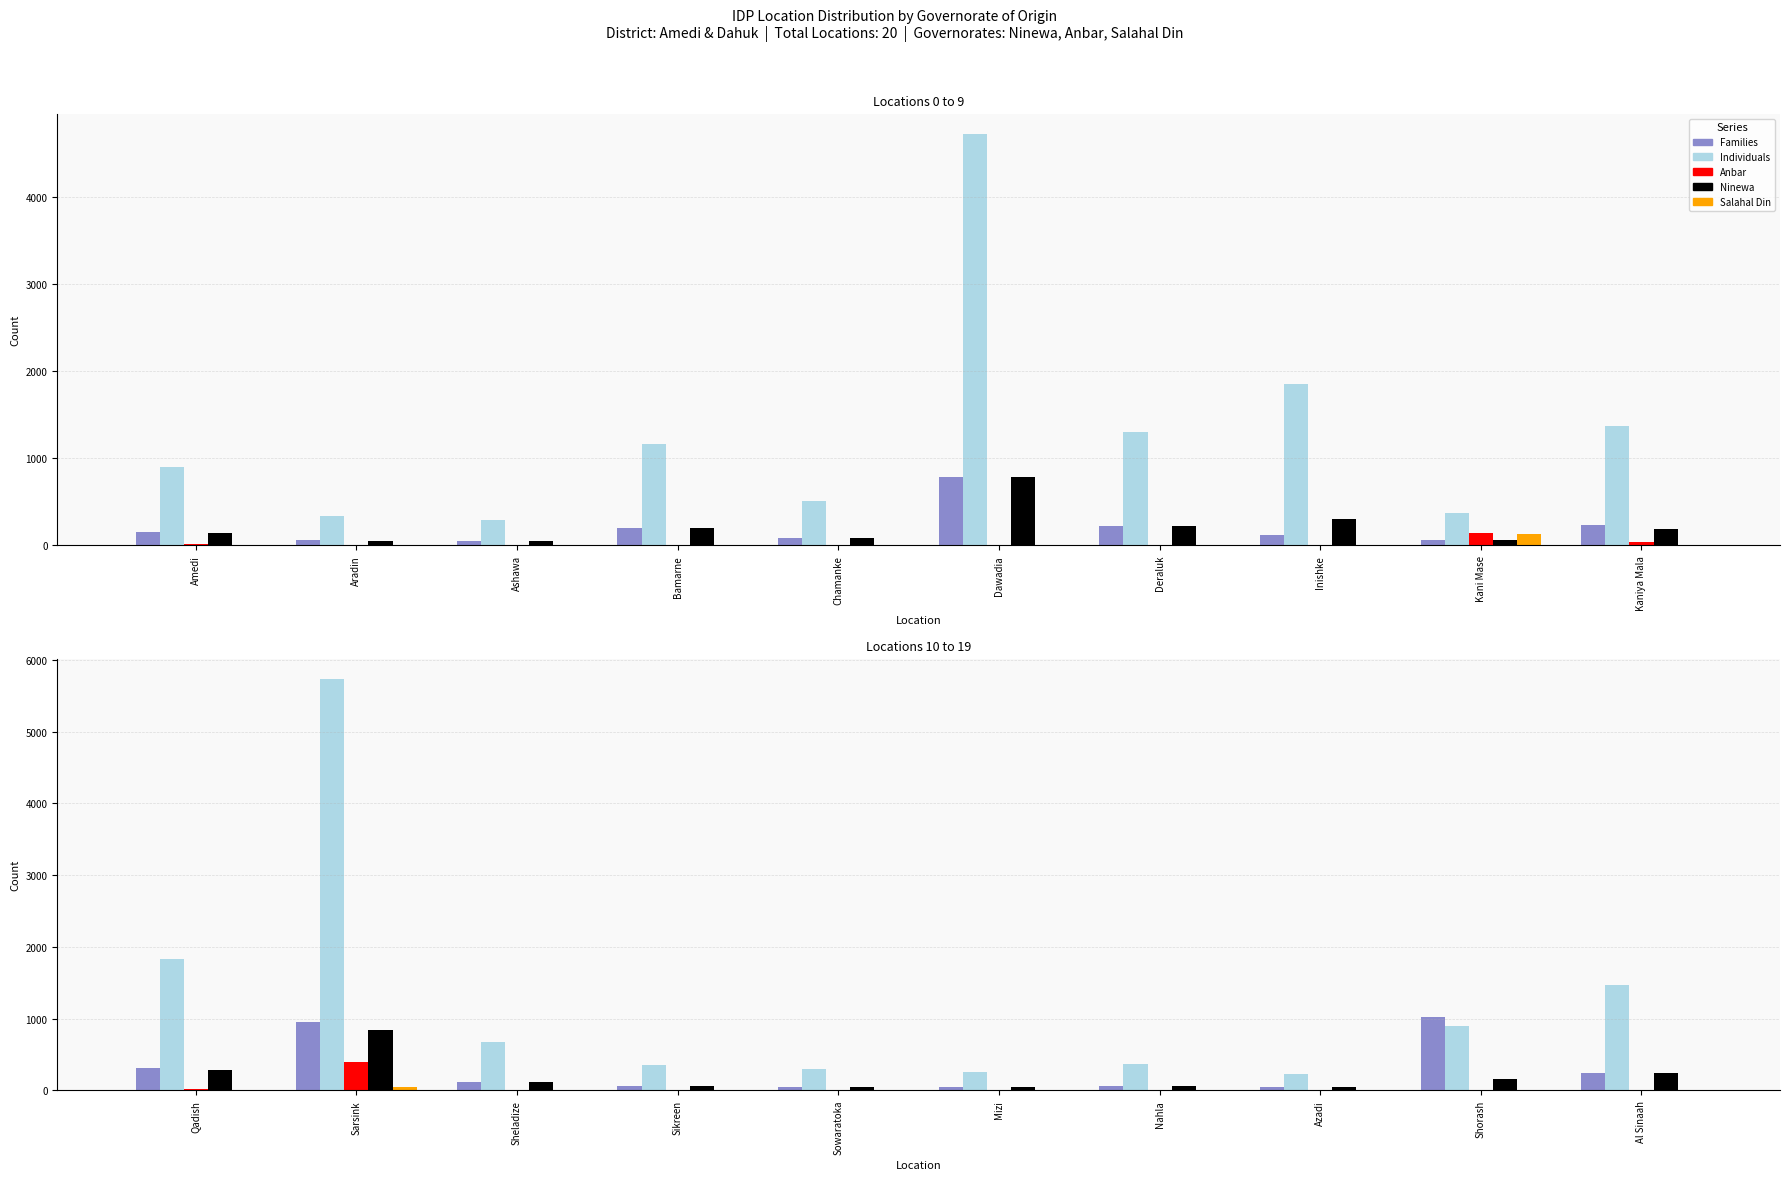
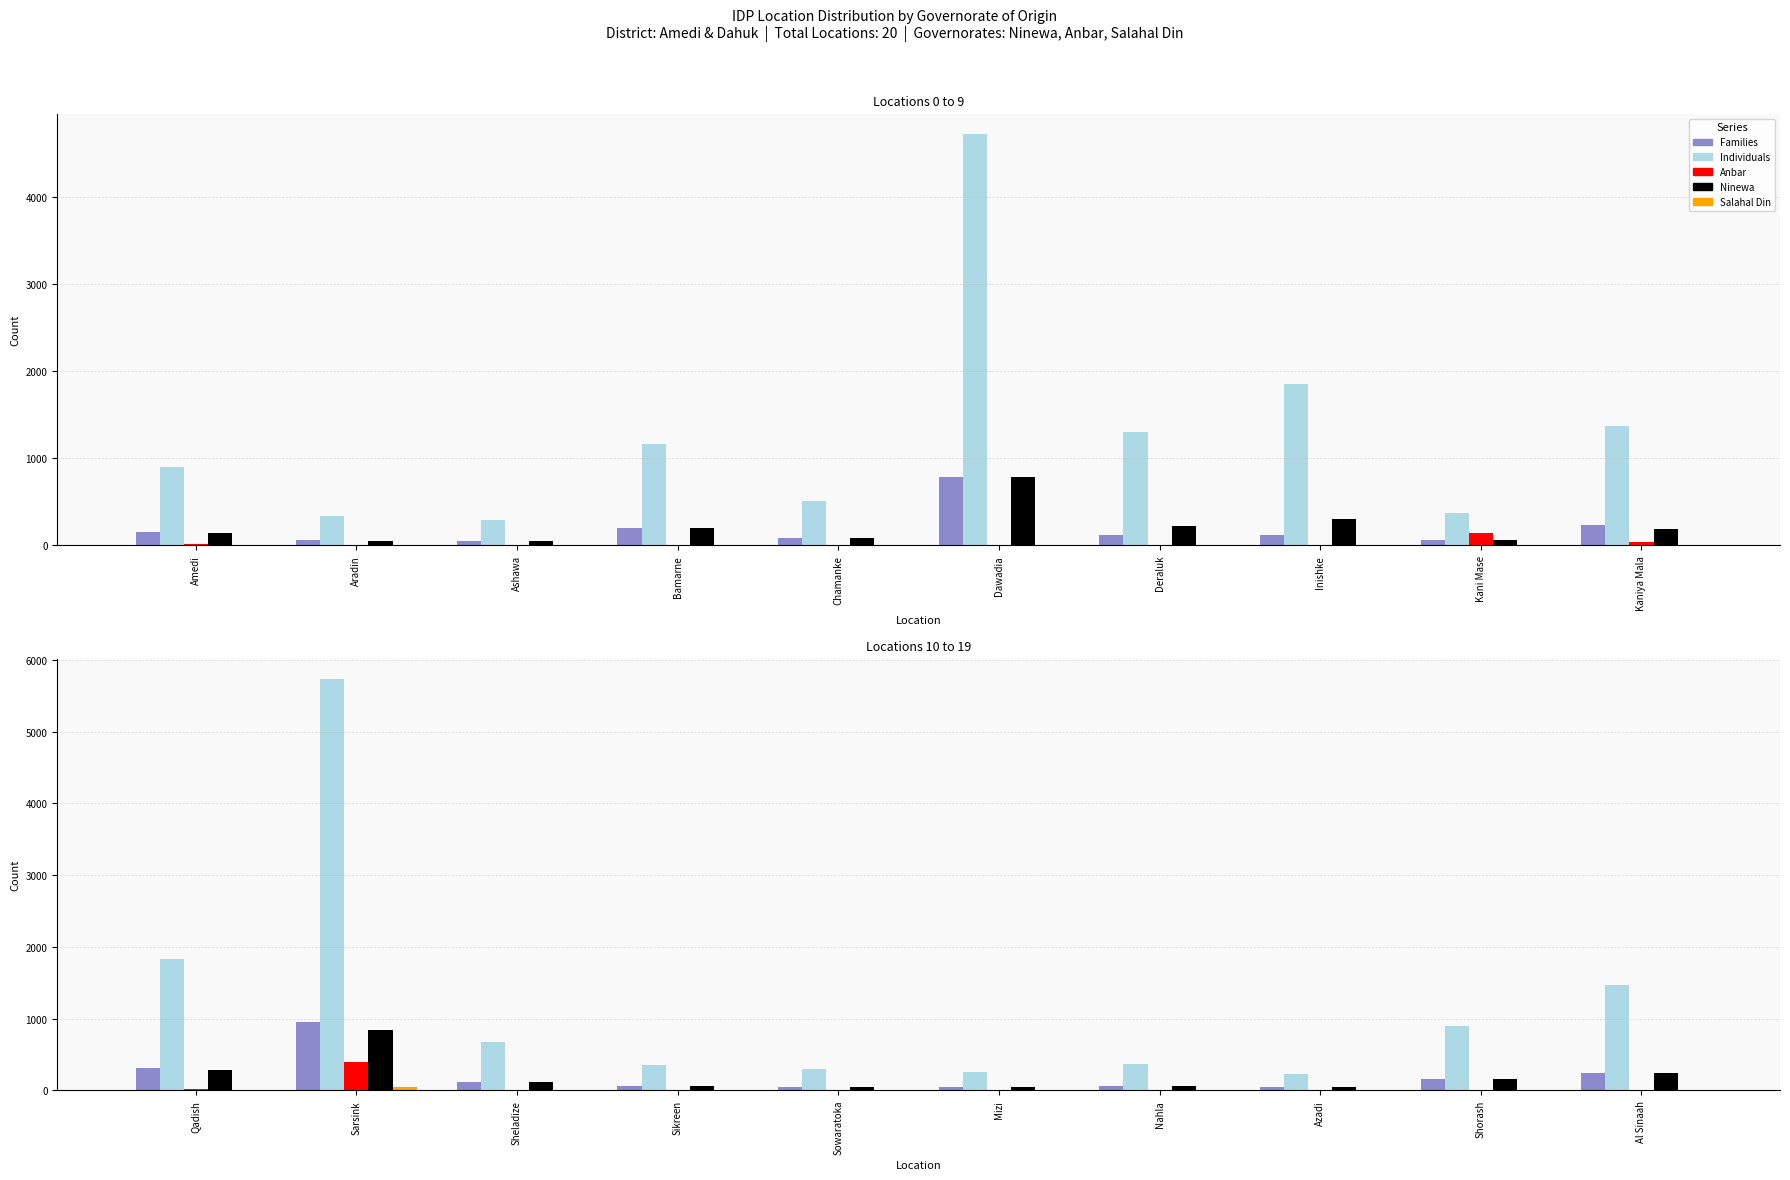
Locations 0 to 9, Families, Deraluk: 200 -> 100
Locations 0 to 9, Salahal Din, Kani Mase: 100 -> 0
Locations 10 to 19, Families, Shorash: 1000 -> 200
